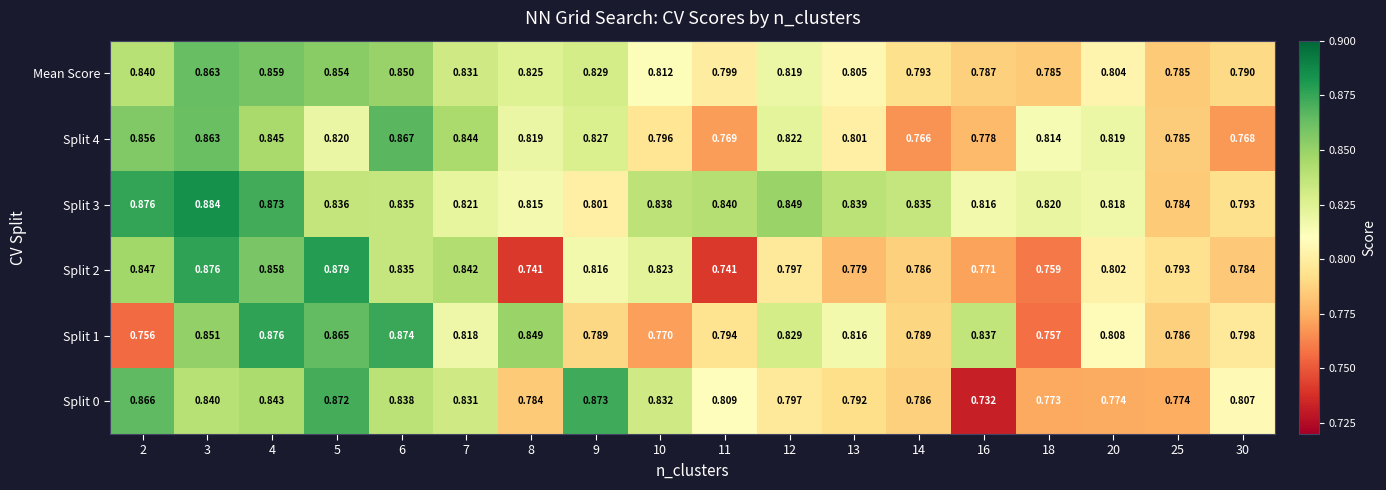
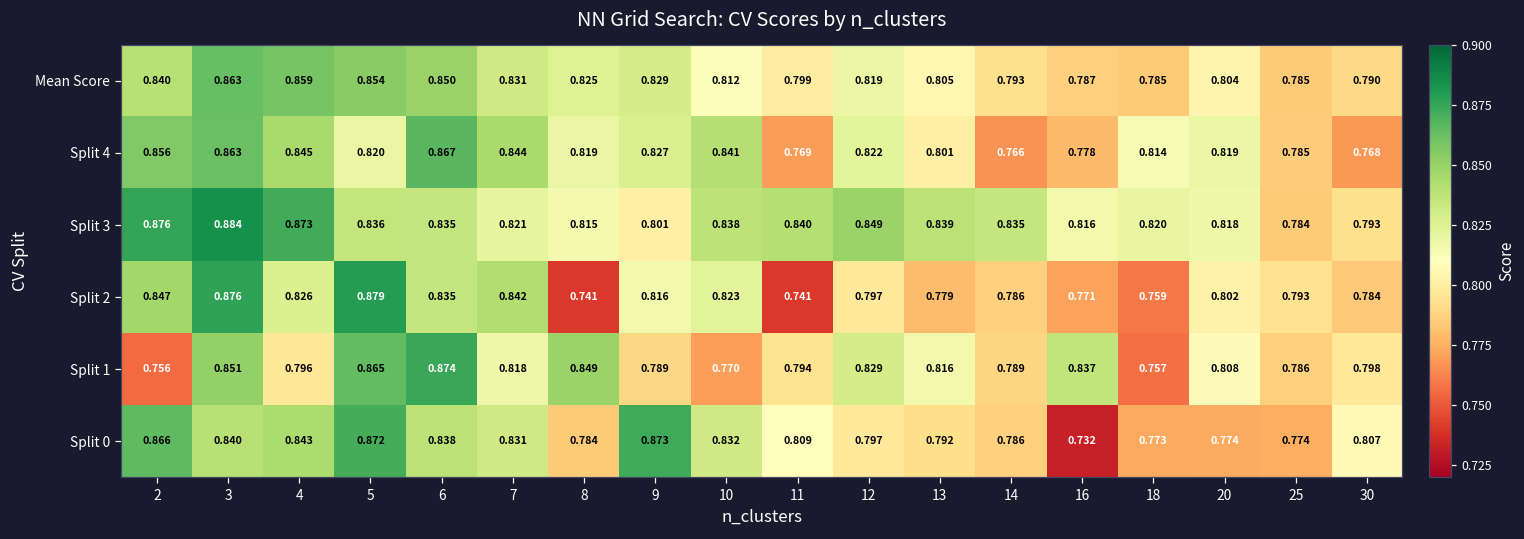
Split 4, 10: 0.796 -> 0.841
Split 2, 4: 0.858 -> 0.826
Split 1, 4: 0.876 -> 0.796
